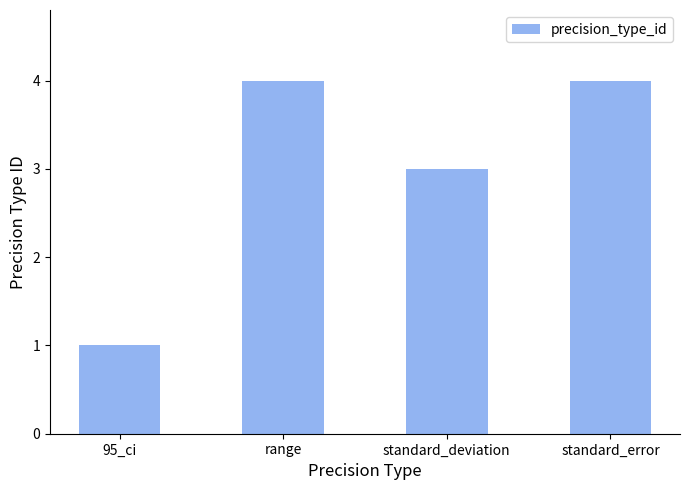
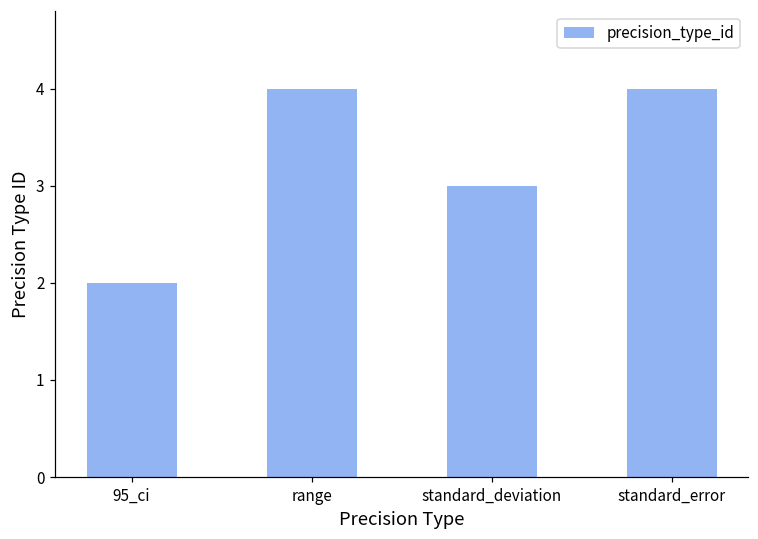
95_ci: 1 -> 2
